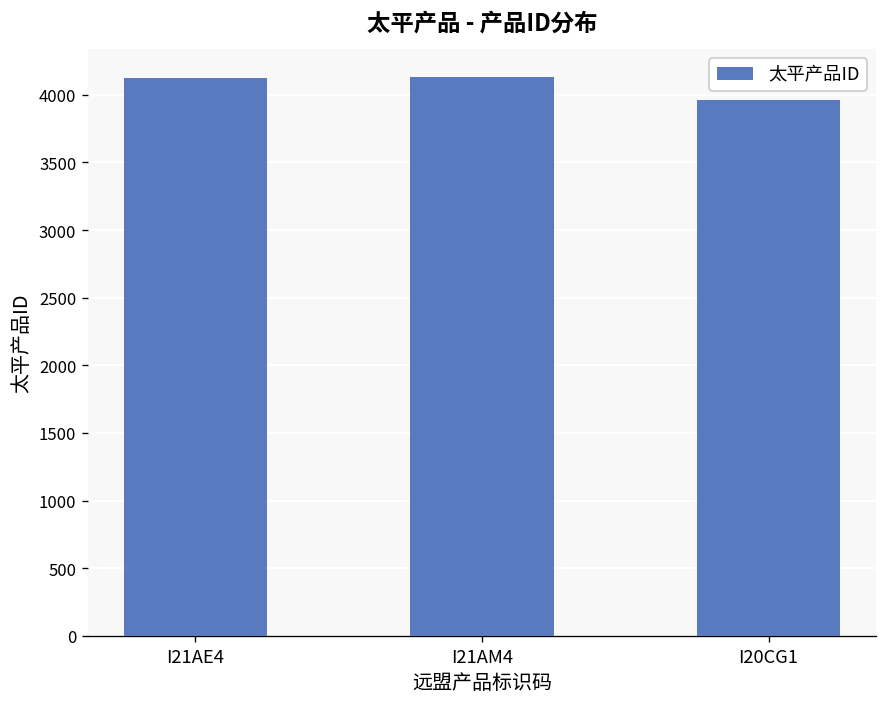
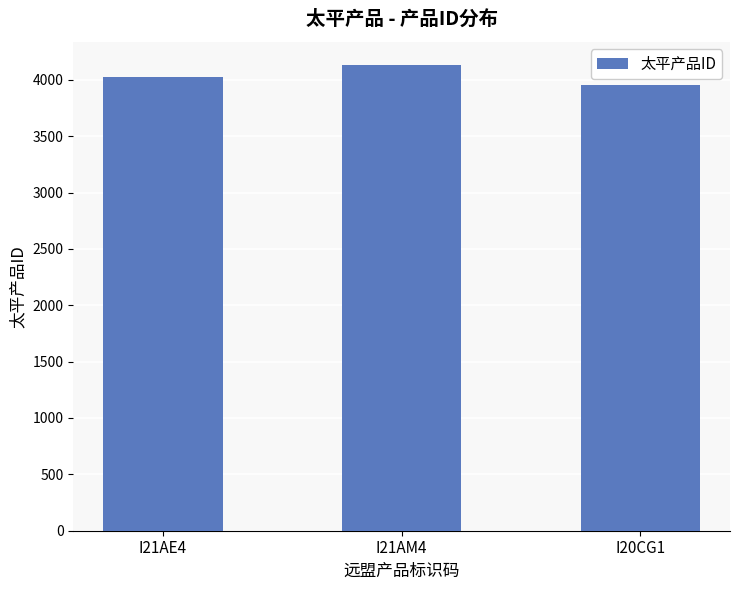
I21AE4: 4120 -> 4030
